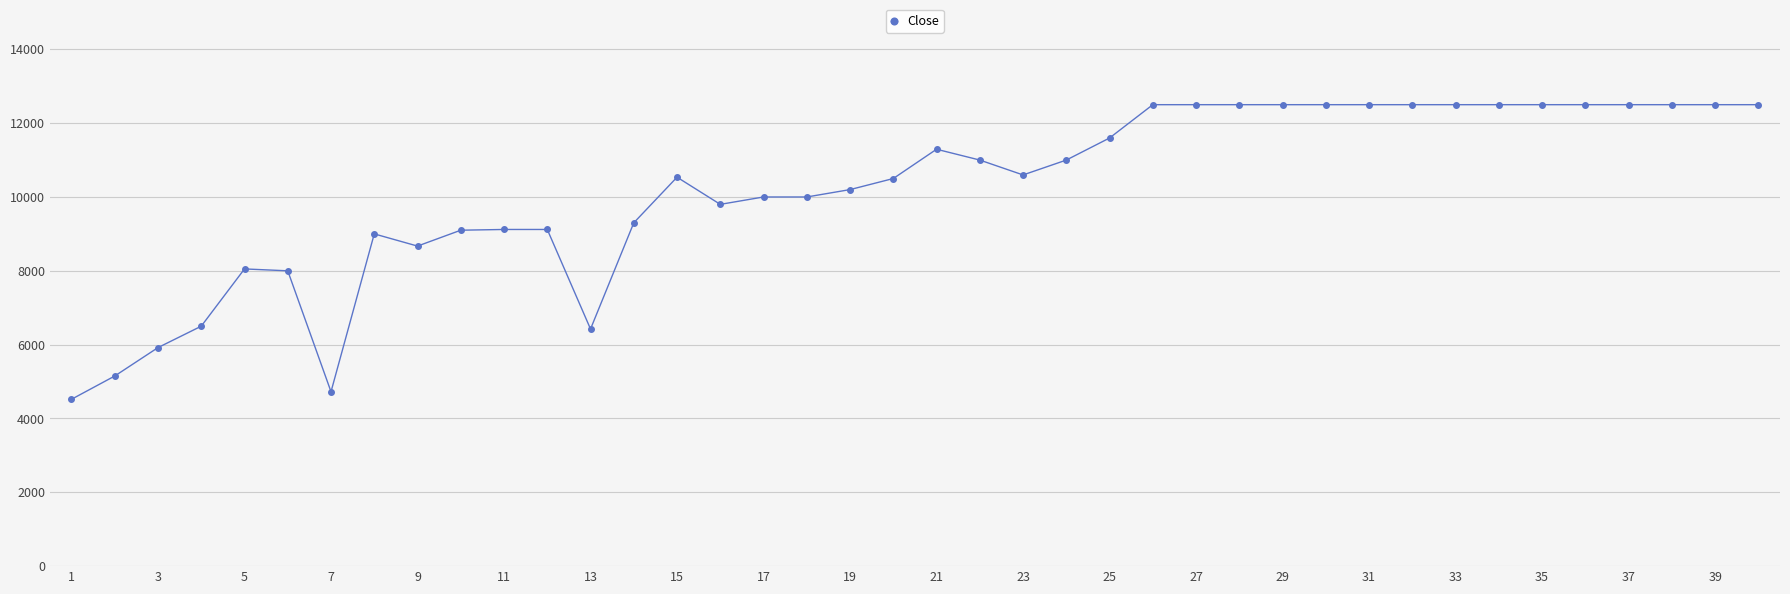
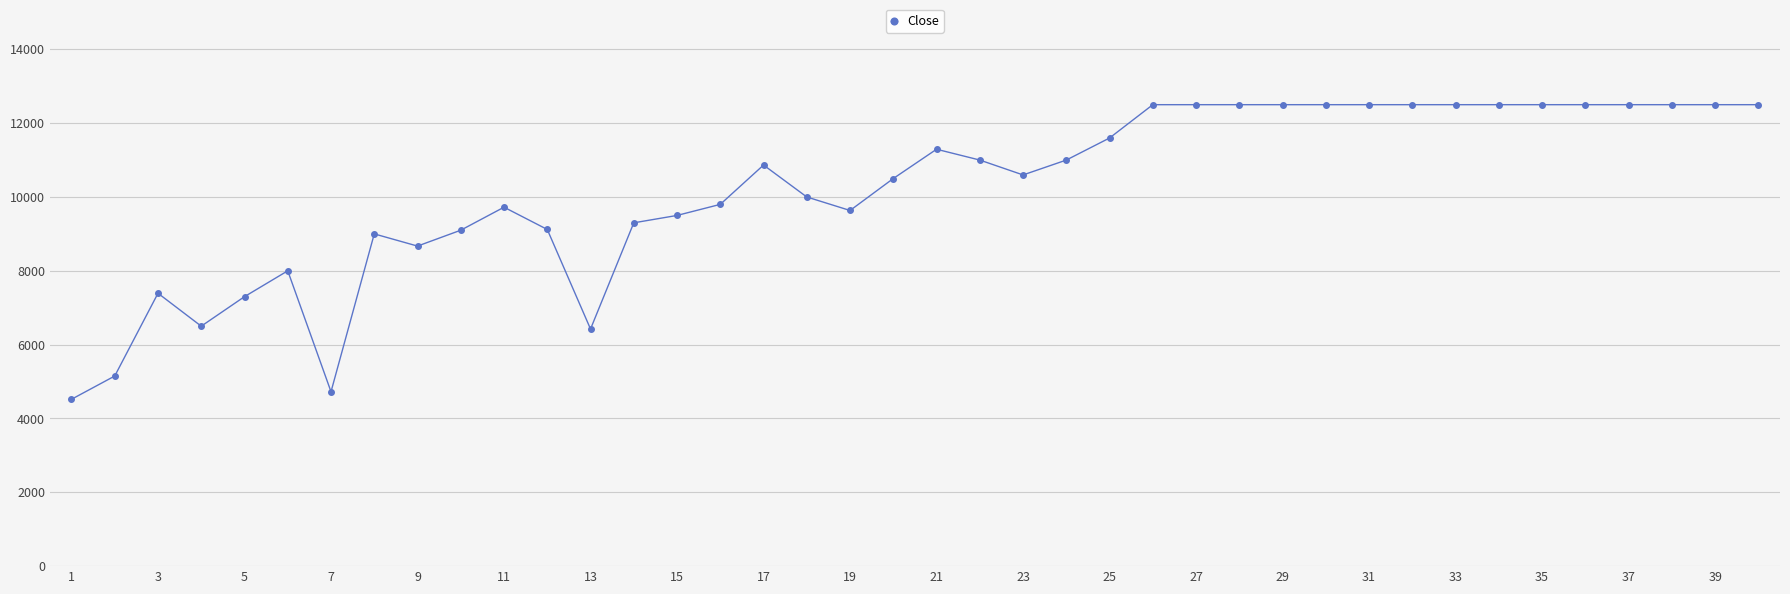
3: 5900 -> 7400
5: 8100 -> 7300
11: 9100 -> 9700
15: 10500 -> 9500
17: 10000 -> 10900
19: 10200 -> 9600
